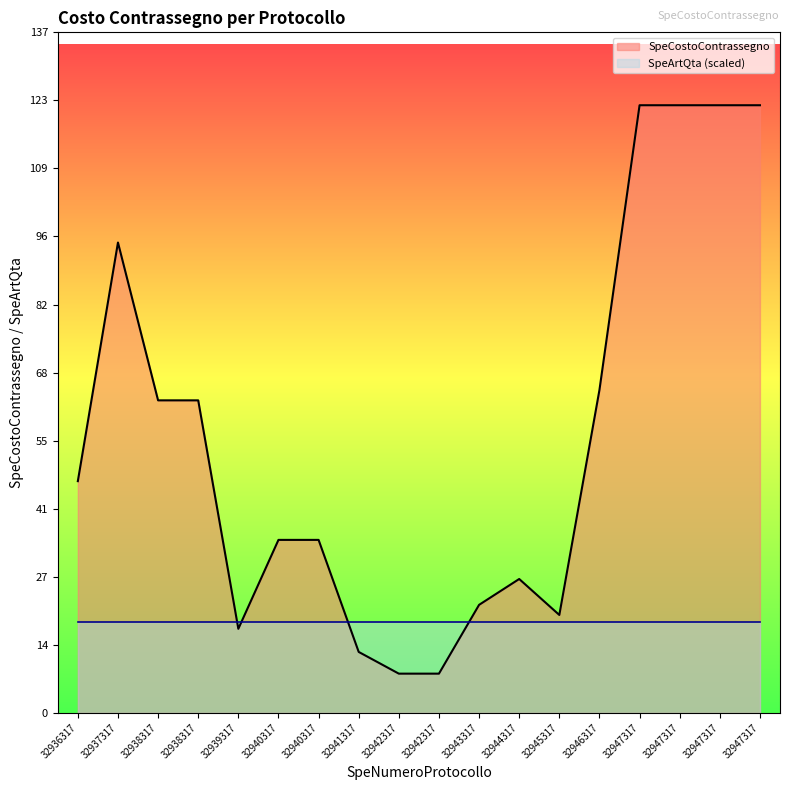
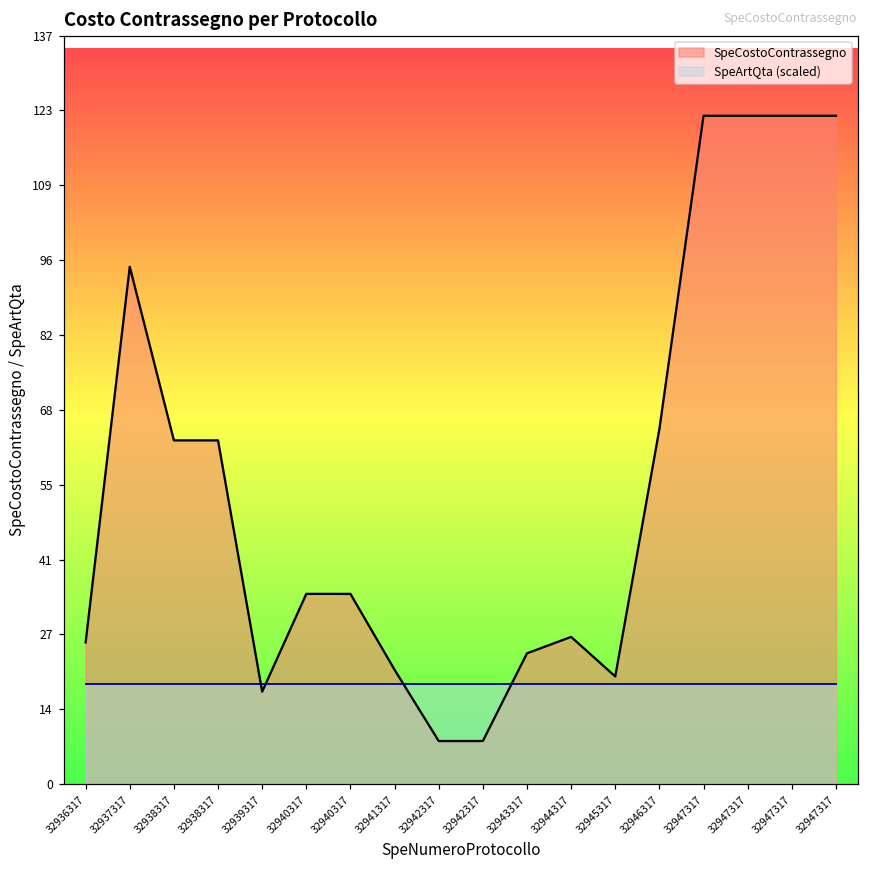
SpeCostoContrassegno, 32936317: 47 -> 26
SpeCostoContrassegno, 32941317: 12 -> 21
SpeCostoContrassegno, 32943317: 22 -> 24
